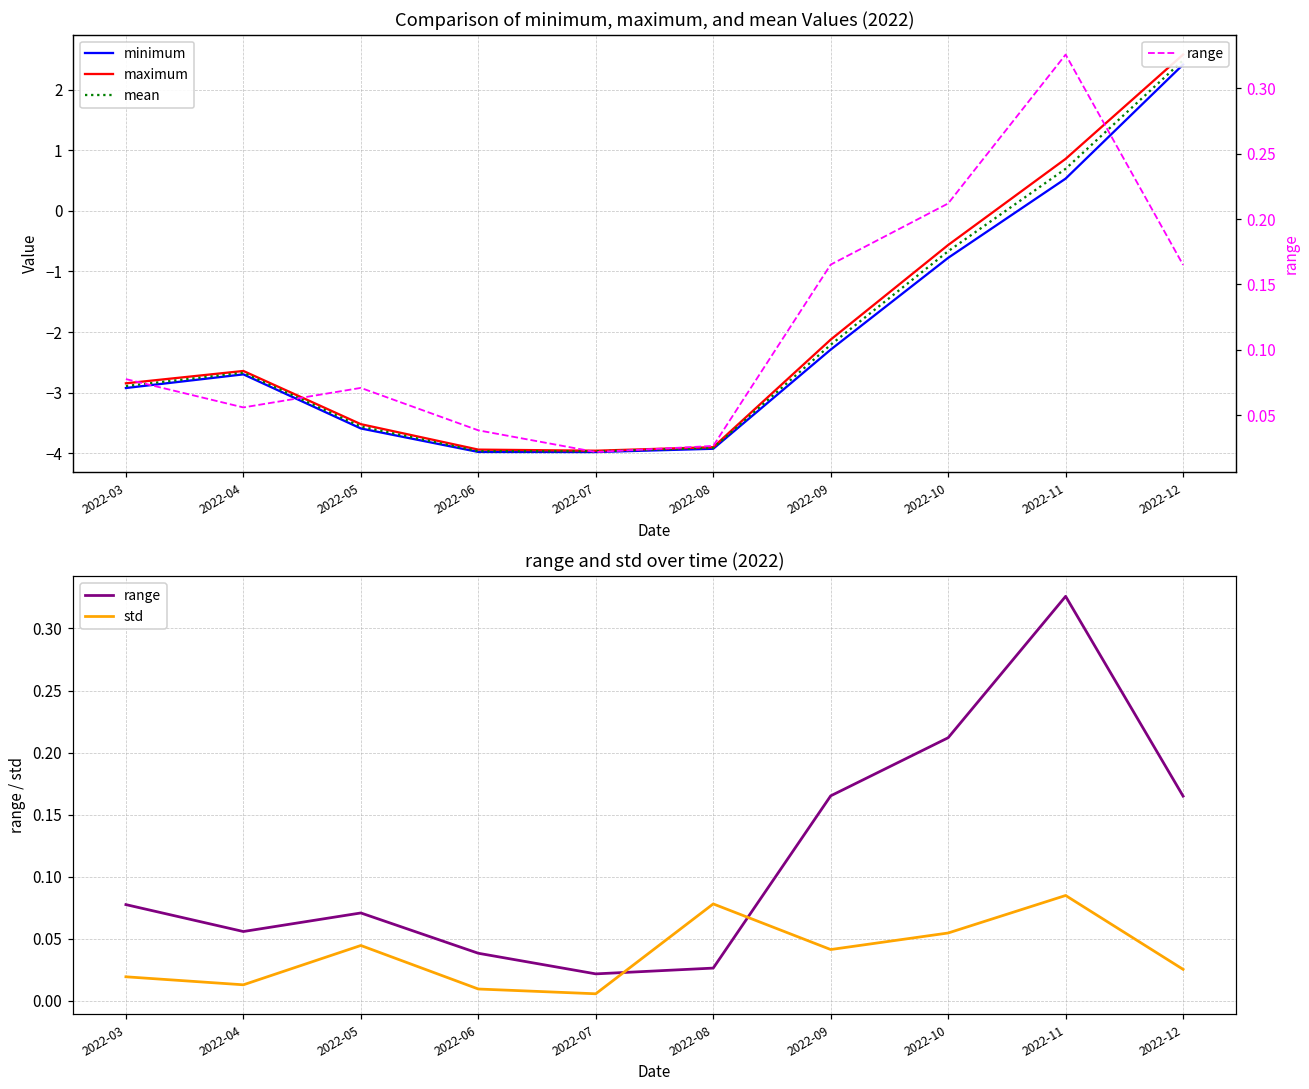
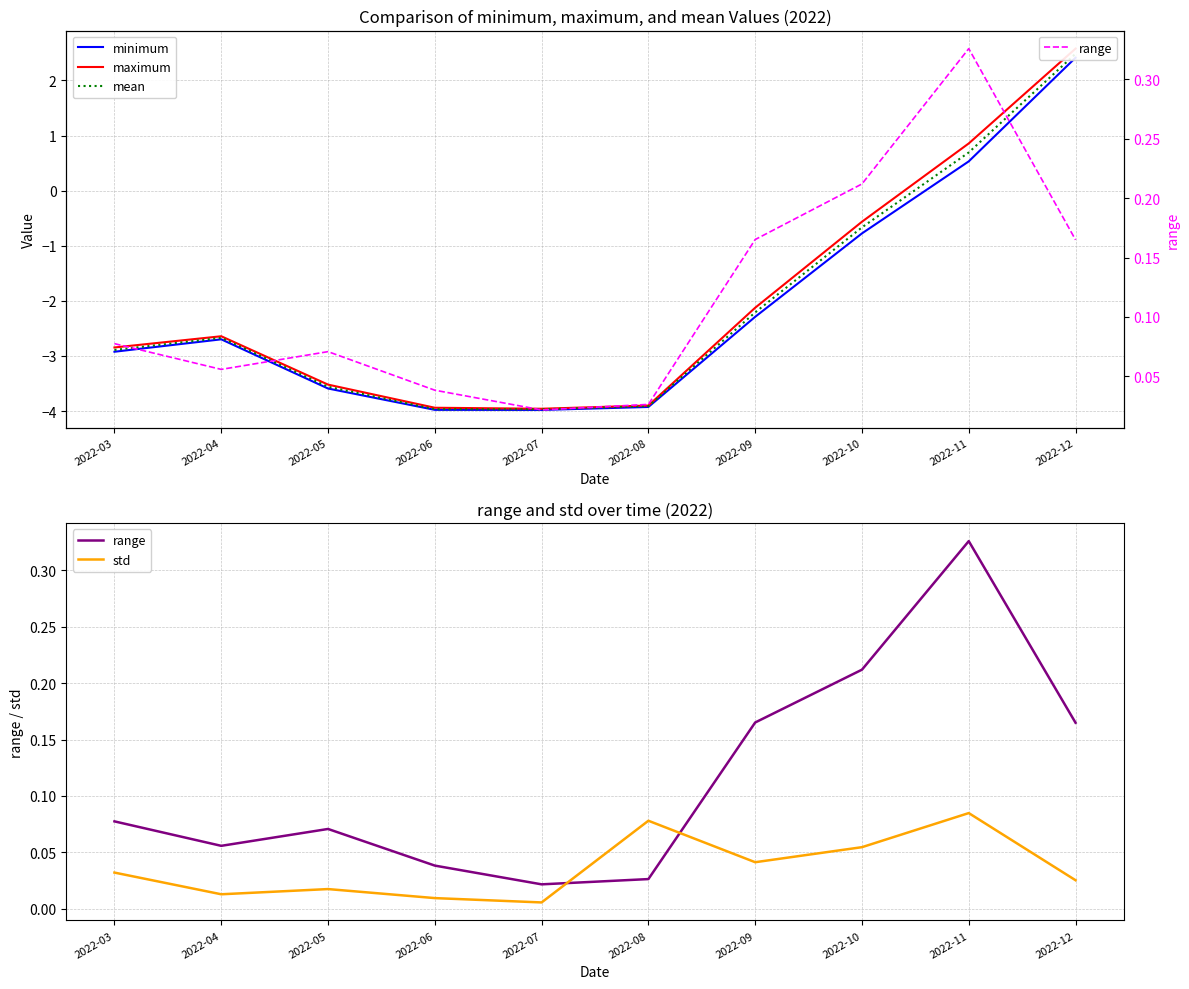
range and std over time (2022), std, 2022-03: 0.019 -> 0.032
range and std over time (2022), std, 2022-05: 0.045 -> 0.017
